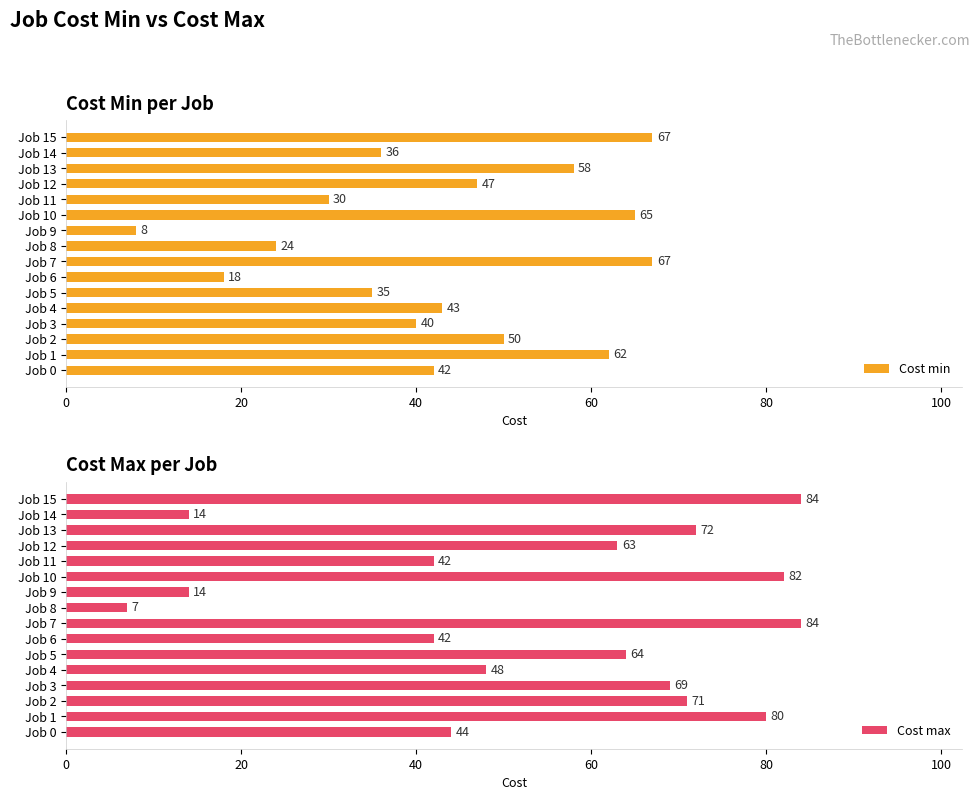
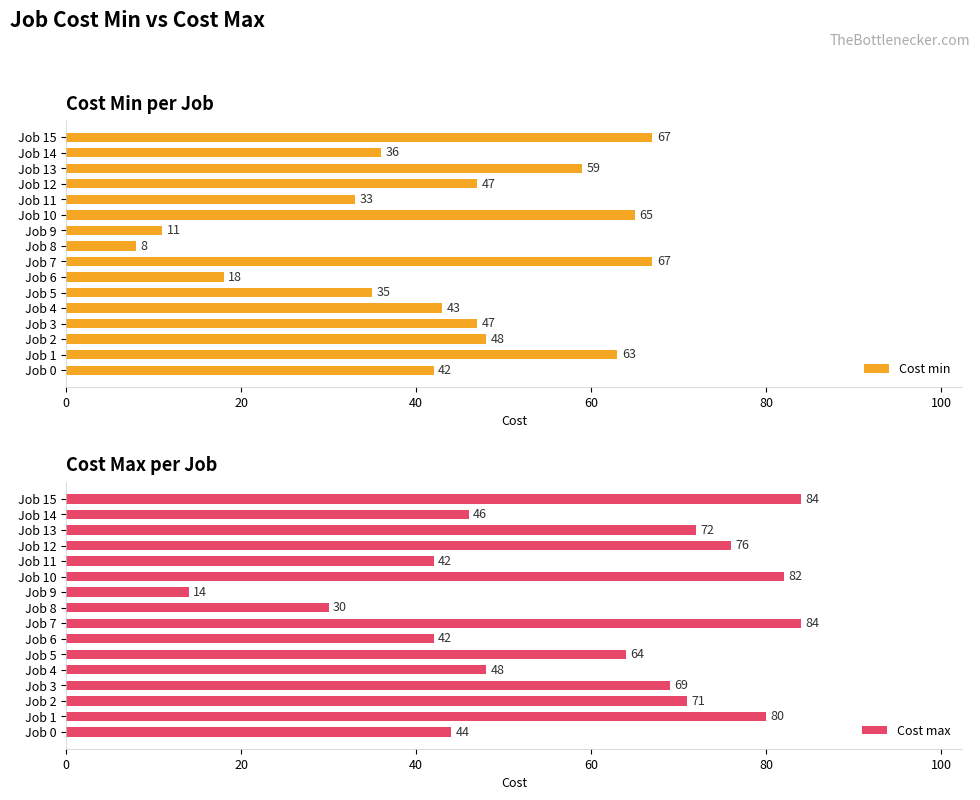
Cost Min per Job, Job 13: 58 -> 59
Cost Min per Job, Job 11: 30 -> 33
Cost Min per Job, Job 9: 8 -> 11
Cost Min per Job, Job 8: 24 -> 8
Cost Min per Job, Job 3: 40 -> 47
Cost Min per Job, Job 2: 50 -> 48
Cost Min per Job, Job 1: 62 -> 63
Cost Max per Job, Job 14: 14 -> 46
Cost Max per Job, Job 12: 63 -> 76
Cost Max per Job, Job 8: 7 -> 30
